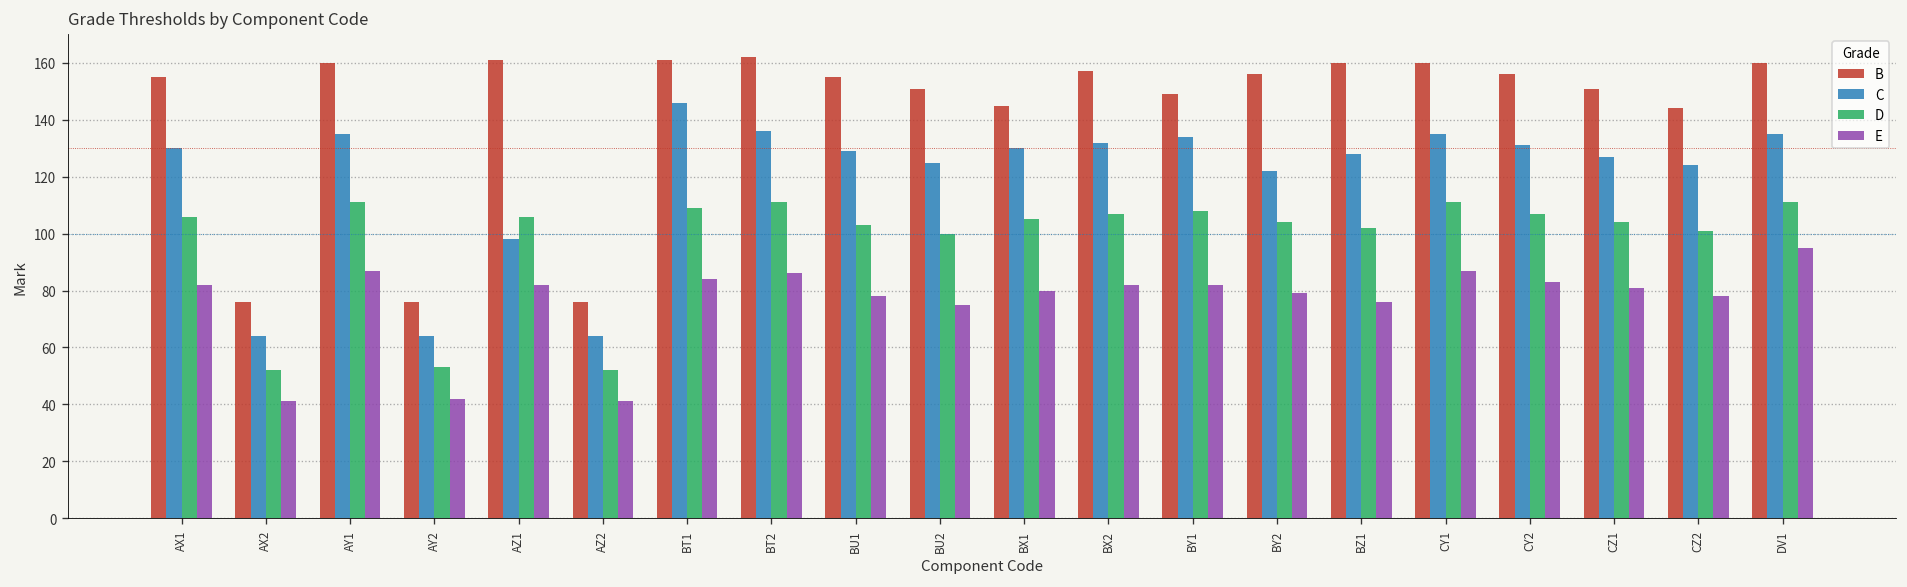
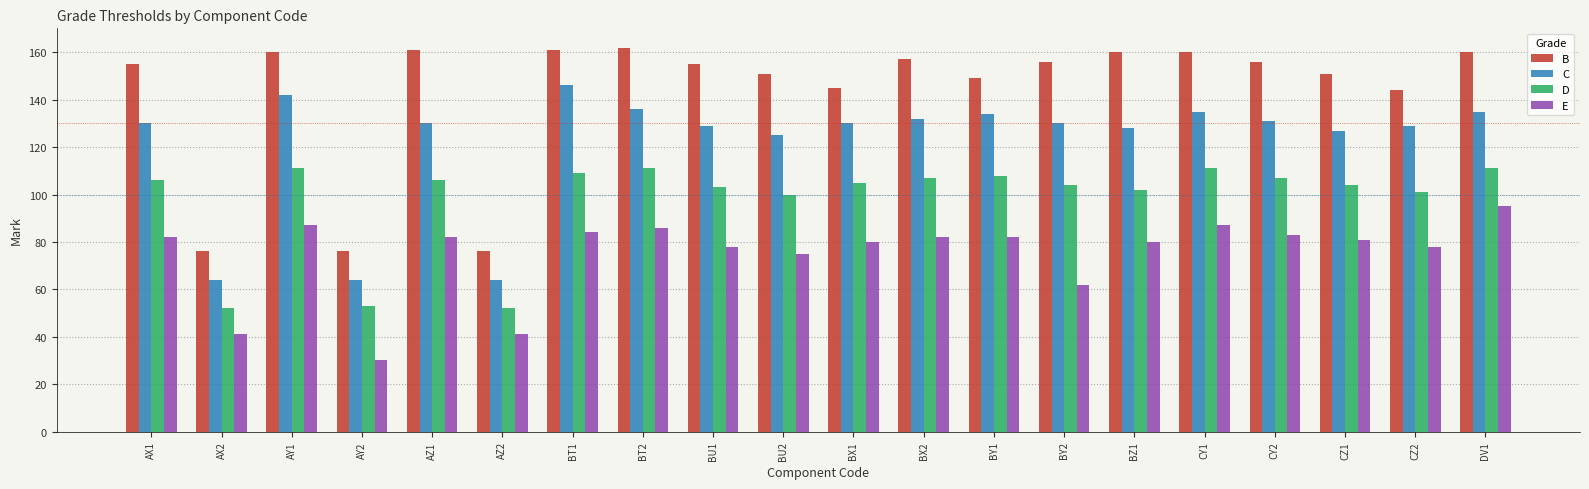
C, AY1: 135 -> 142
E, AY2: 42 -> 30
C, AZ1: 98 -> 130
C, BY2: 122 -> 130
E, BY2: 79 -> 62
E, BZ1: 76 -> 80
C, CZ2: 124 -> 129
